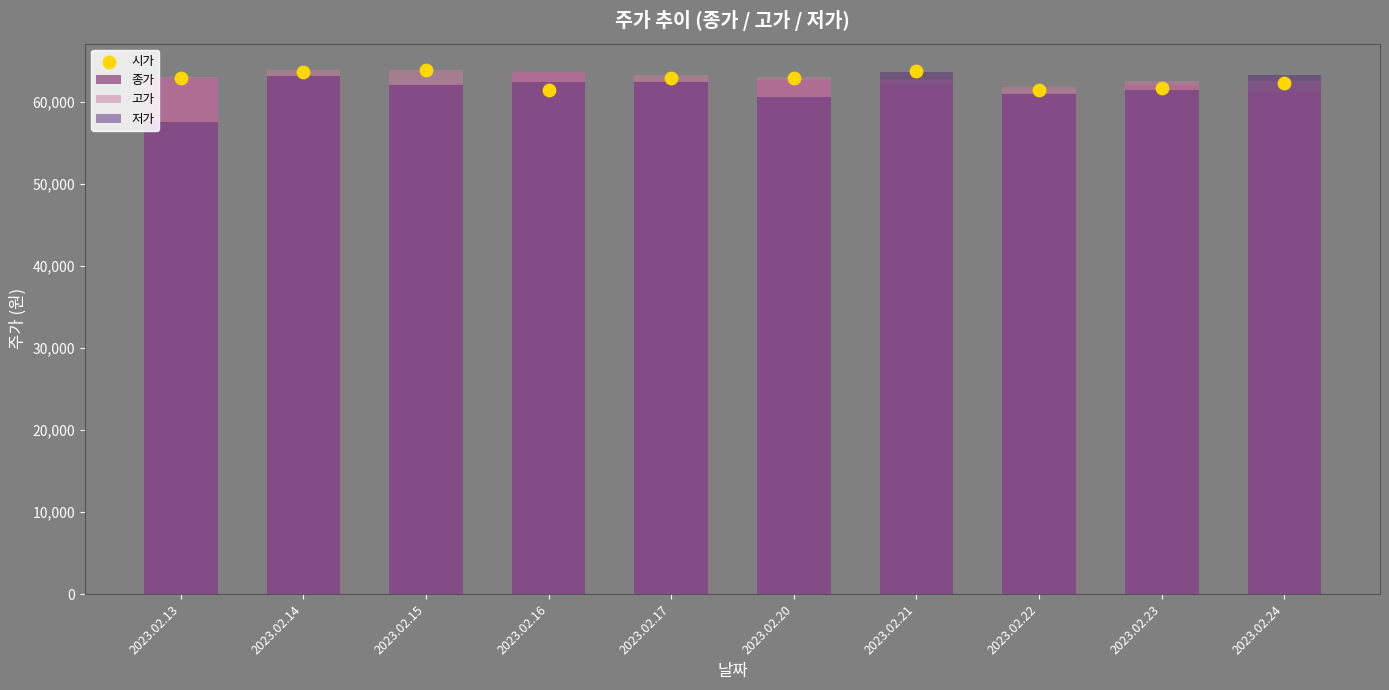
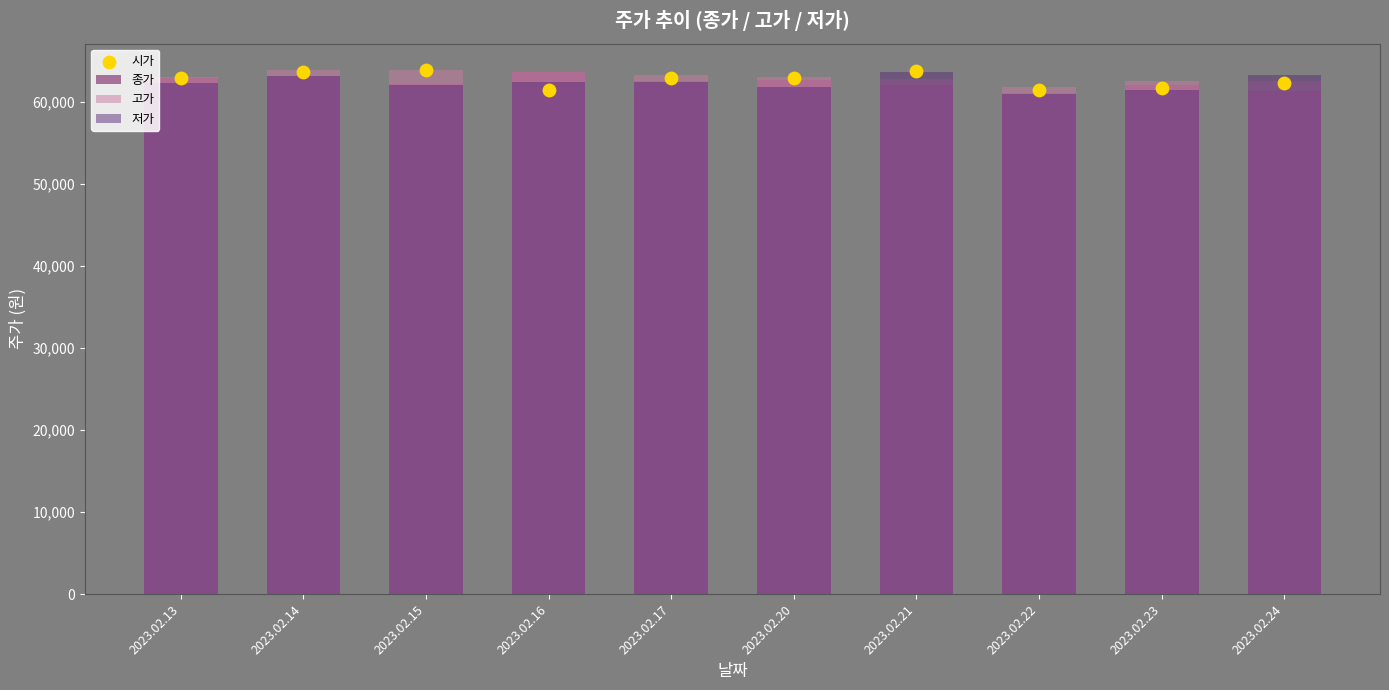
저가, 2023.02.13: 58,000 -> 62,000
저가, 2023.02.20: 61,000 -> 62,000
